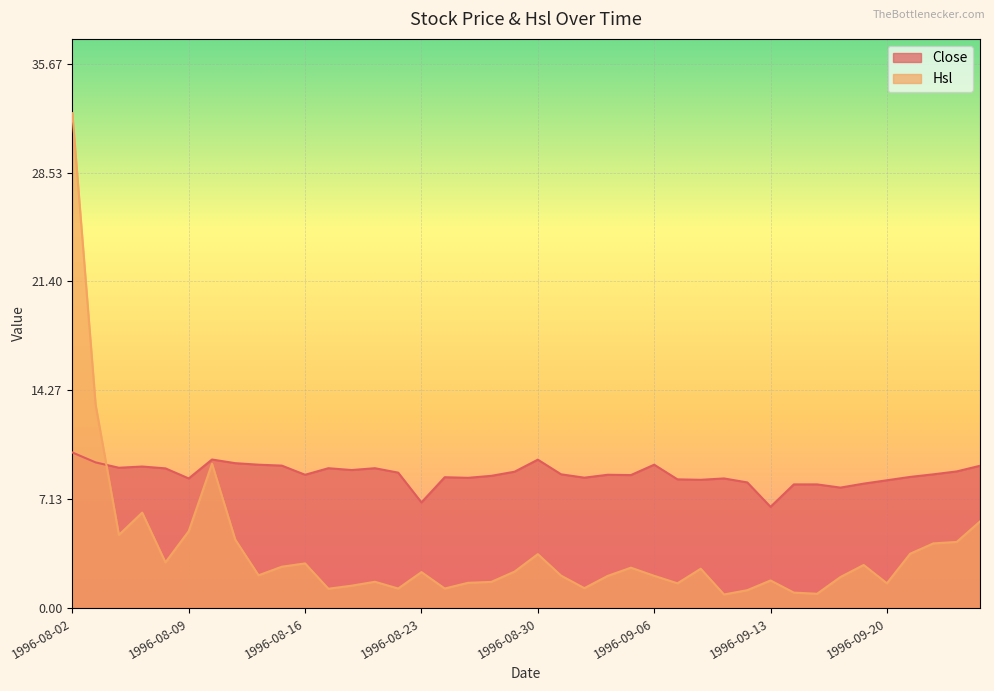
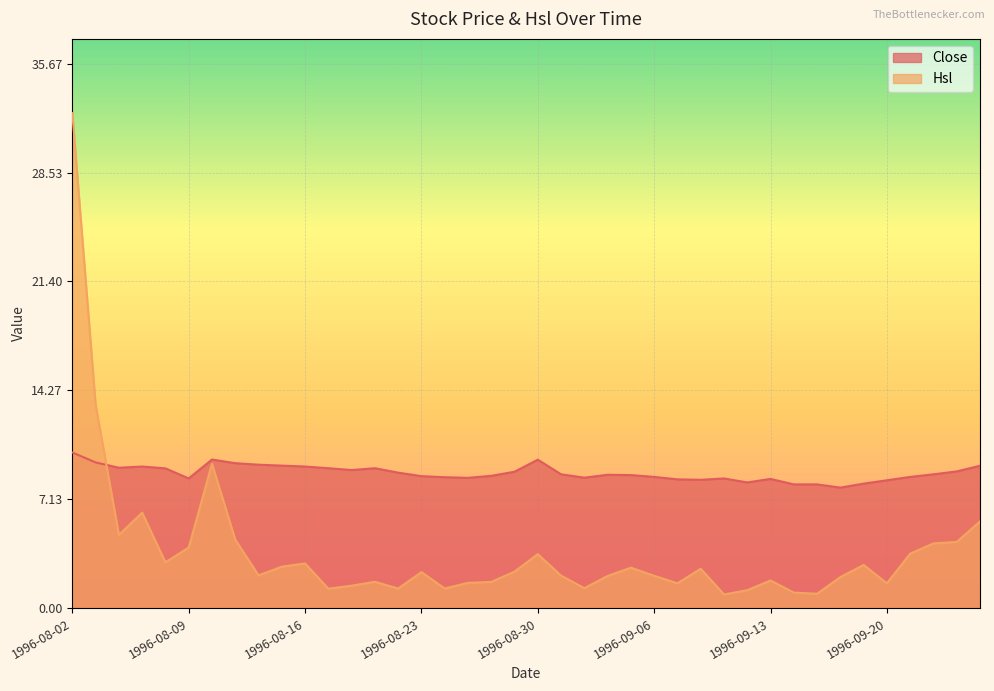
Hsl, 1996-08-09: 5.0 -> 4.0
Close, 1996-08-16: 8.7 -> 9.3
Close, 1996-08-23: 6.9 -> 8.7
Close, 1996-09-06: 9.4 -> 8.6
Close, 1996-09-13: 6.6 -> 8.5
